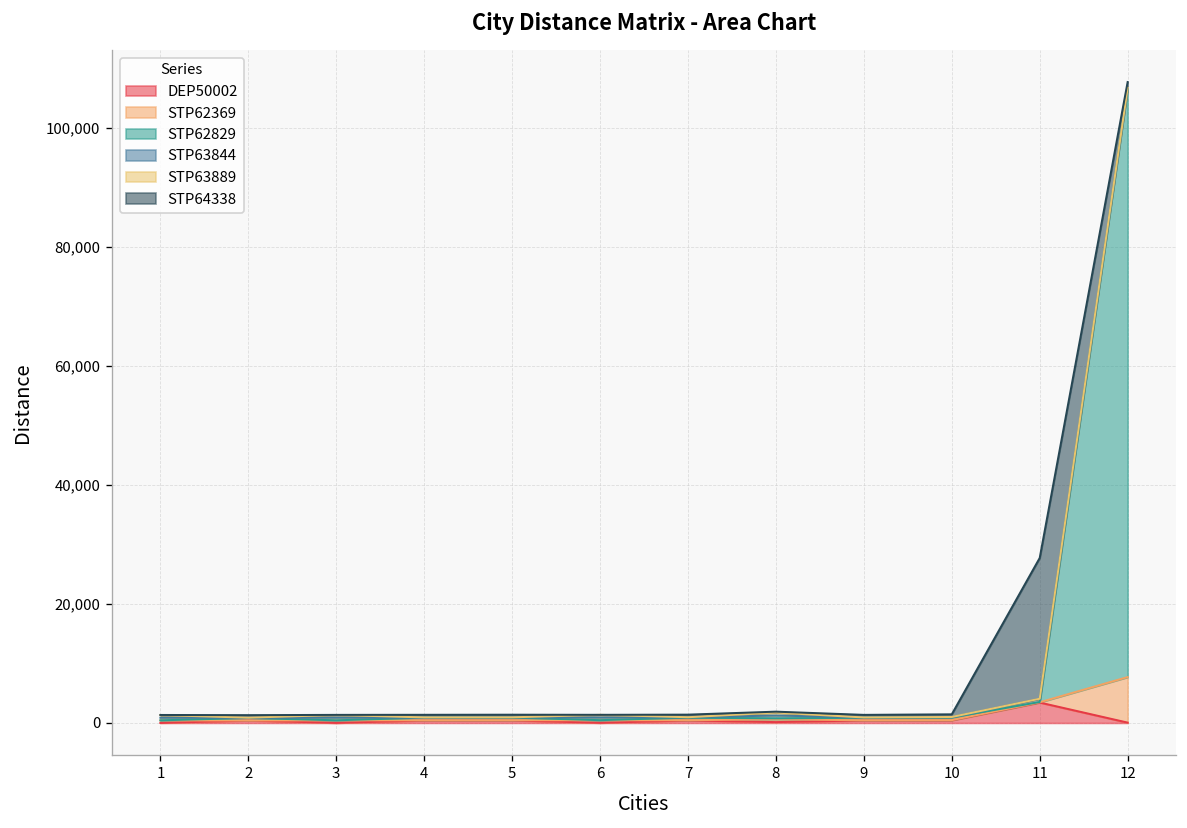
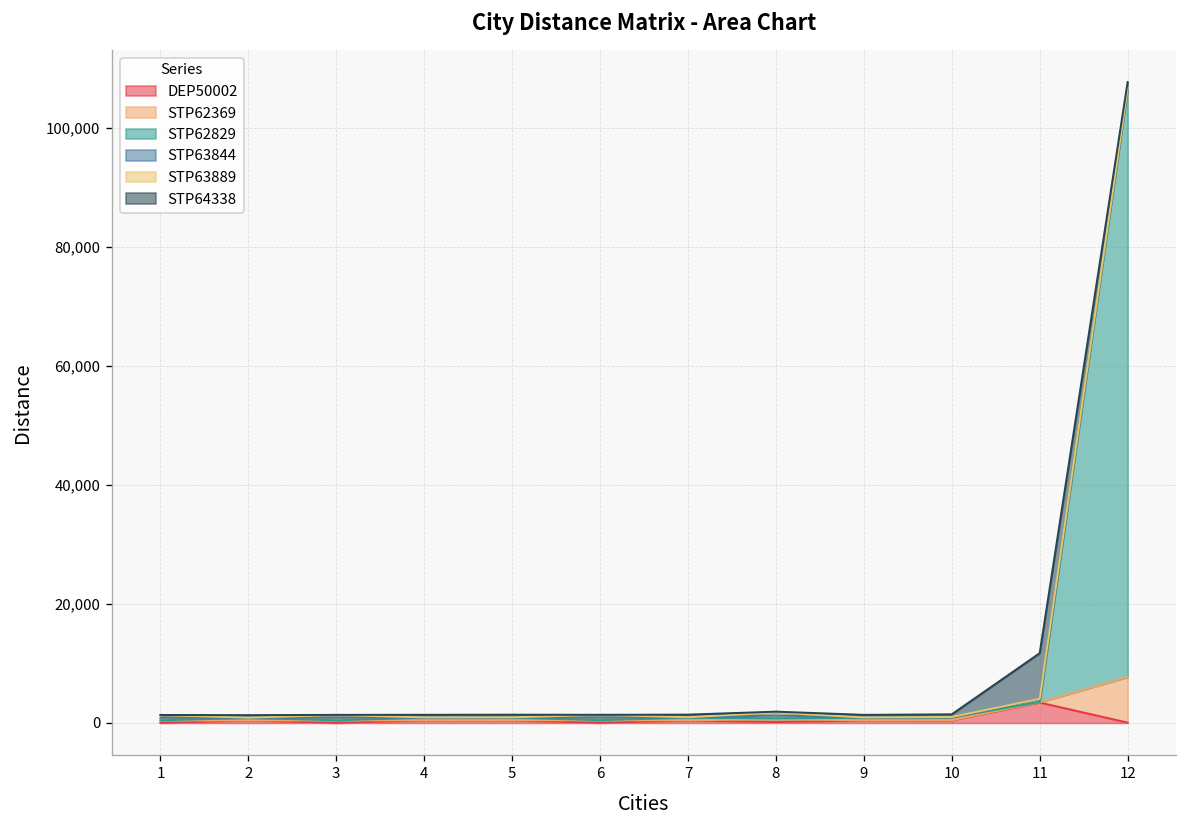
STP64338, 11: 24,000 -> 8,000
